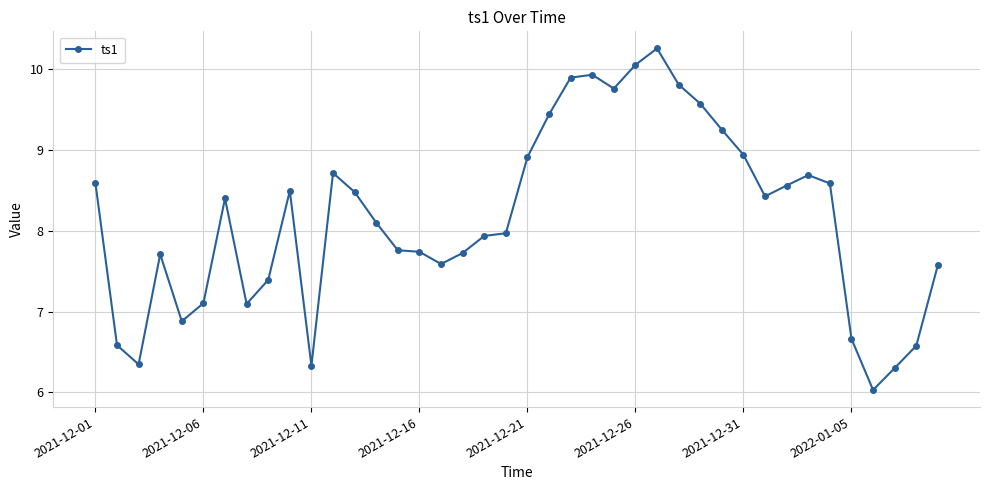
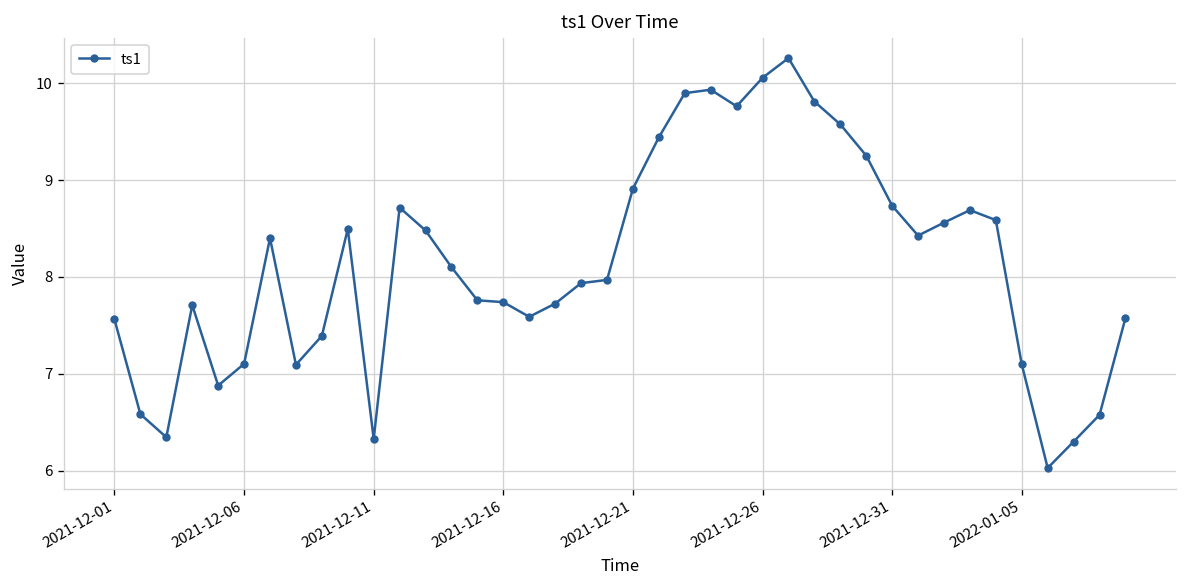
2021-12-01: 8.6 -> 7.6
2021-12-31: 8.9 -> 8.7
2022-01-05: 6.7 -> 7.1
